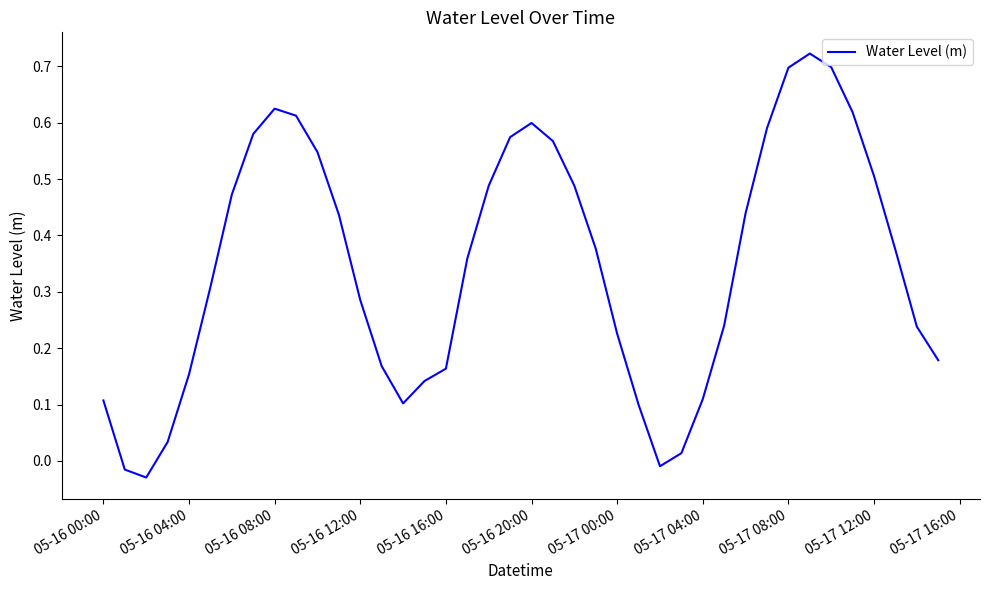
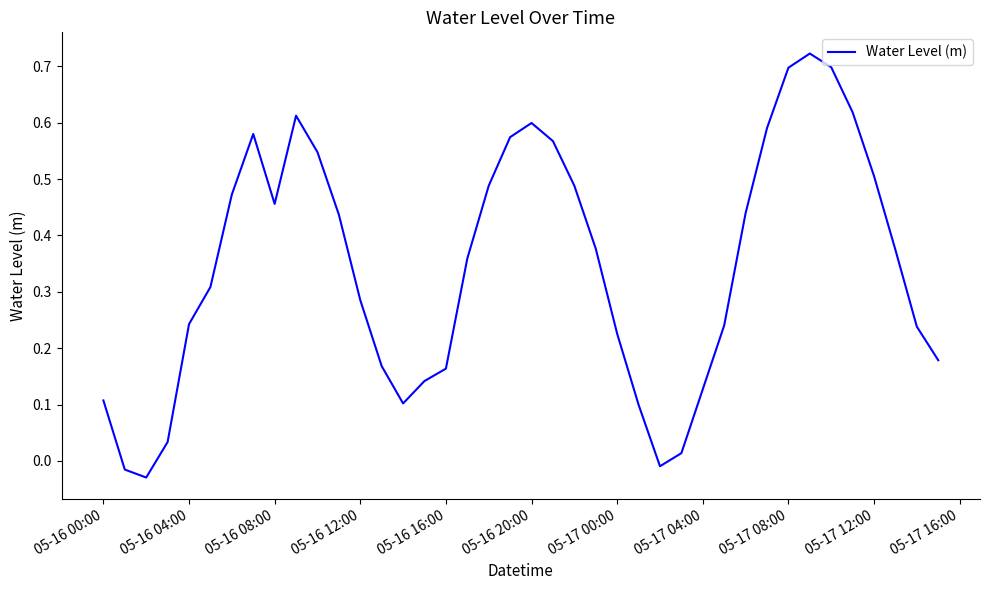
05-16 04:00: 0.15 -> 0.24
05-16 08:00: 0.62 -> 0.46
05-17 04:00: 0.11 -> 0.13
